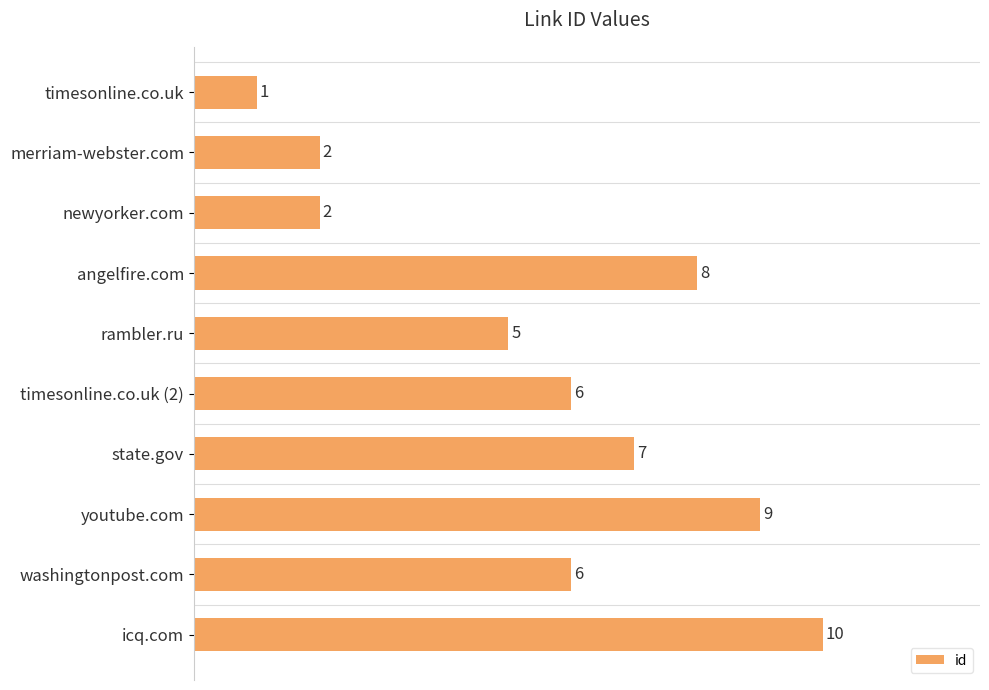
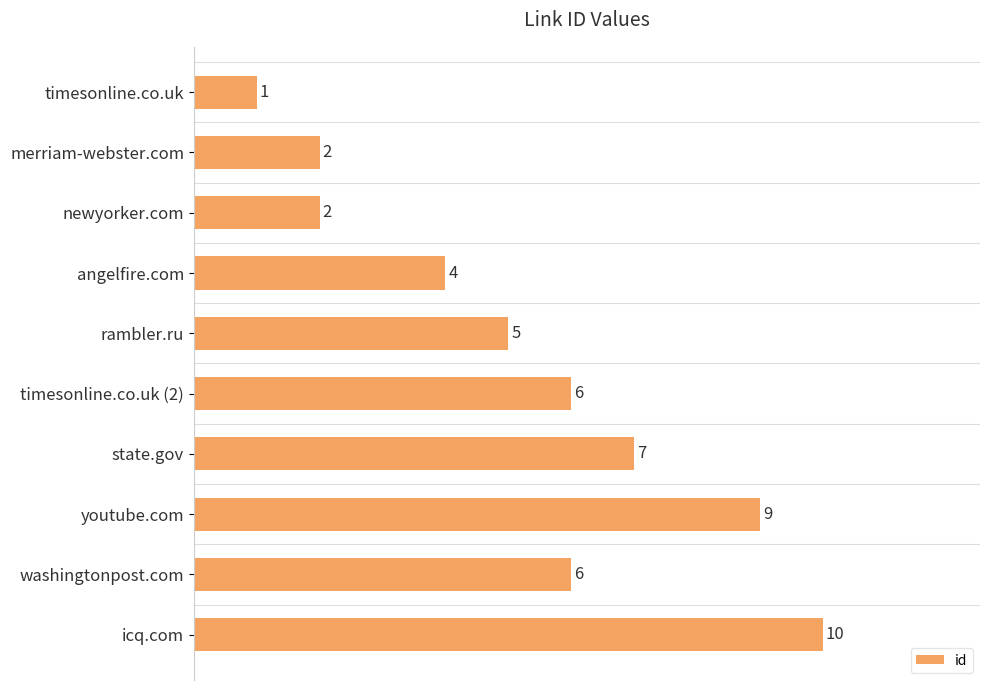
angelfire.com: 8 -> 4
